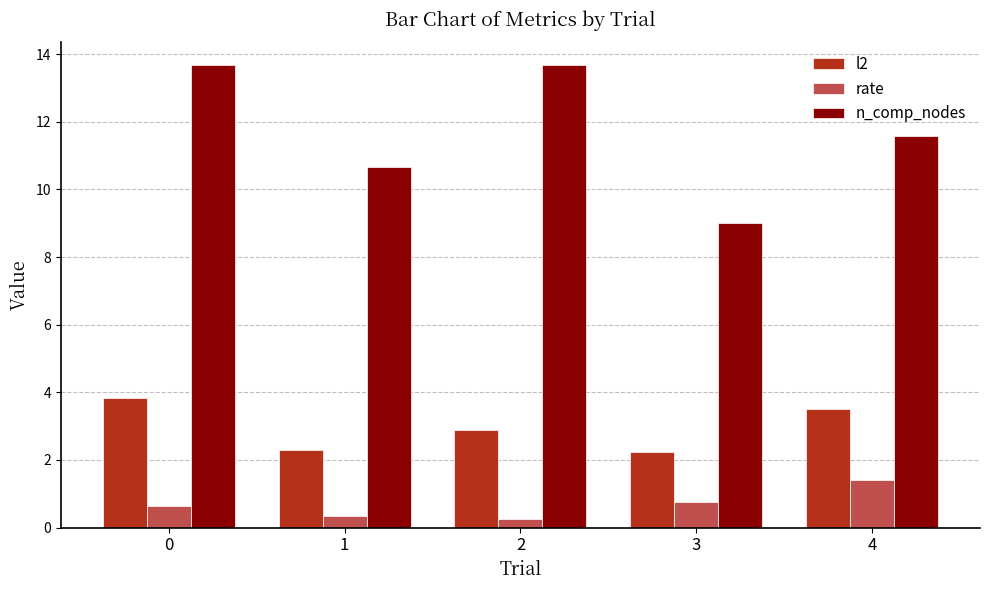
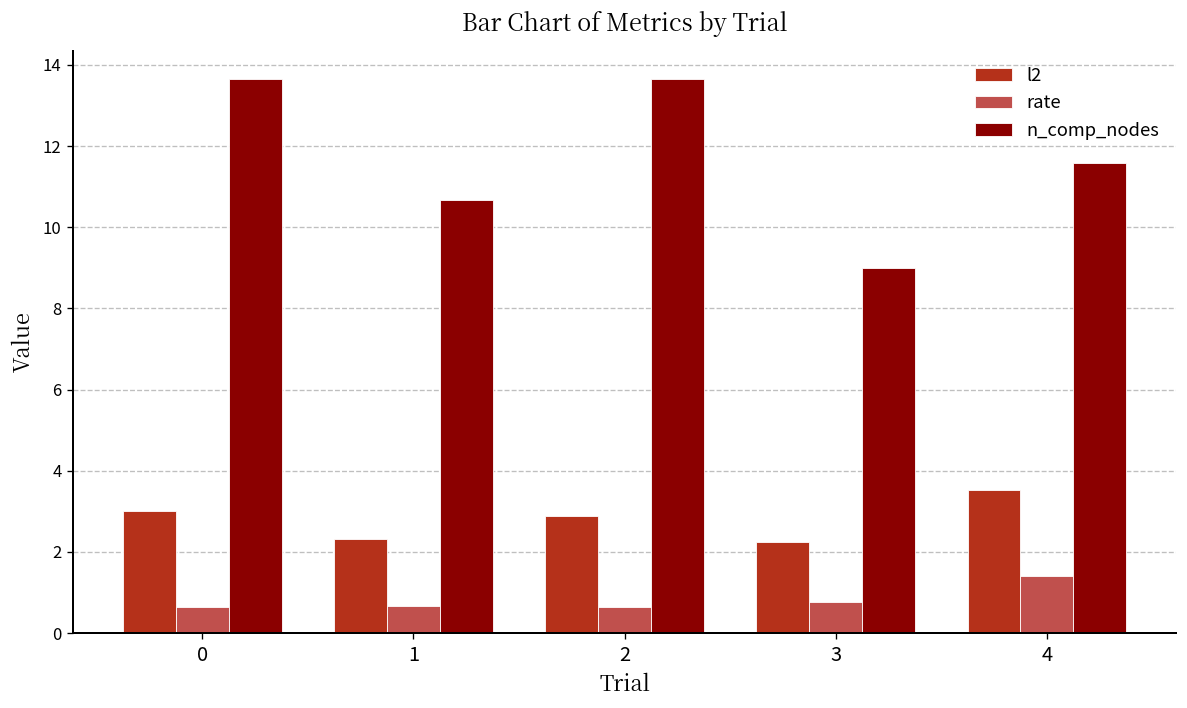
l2, 0: 3.8 -> 3.0
rate, 1: 0.3 -> 0.7
rate, 2: 0.2 -> 0.7
